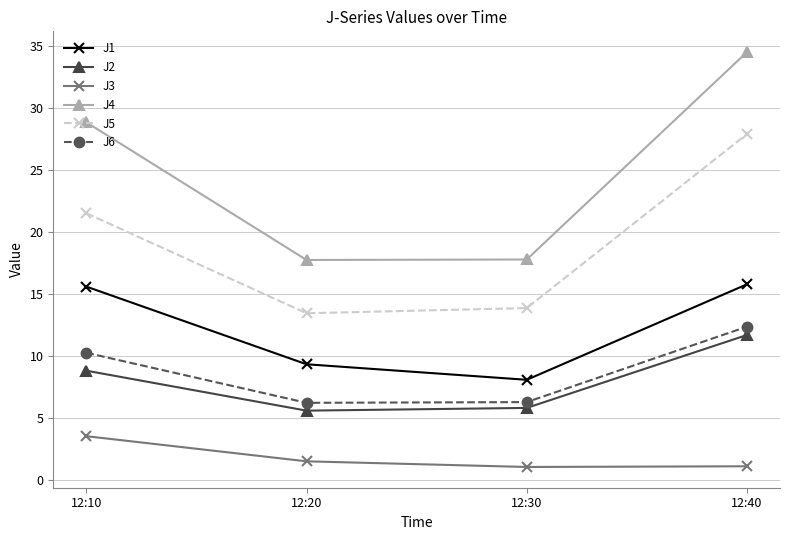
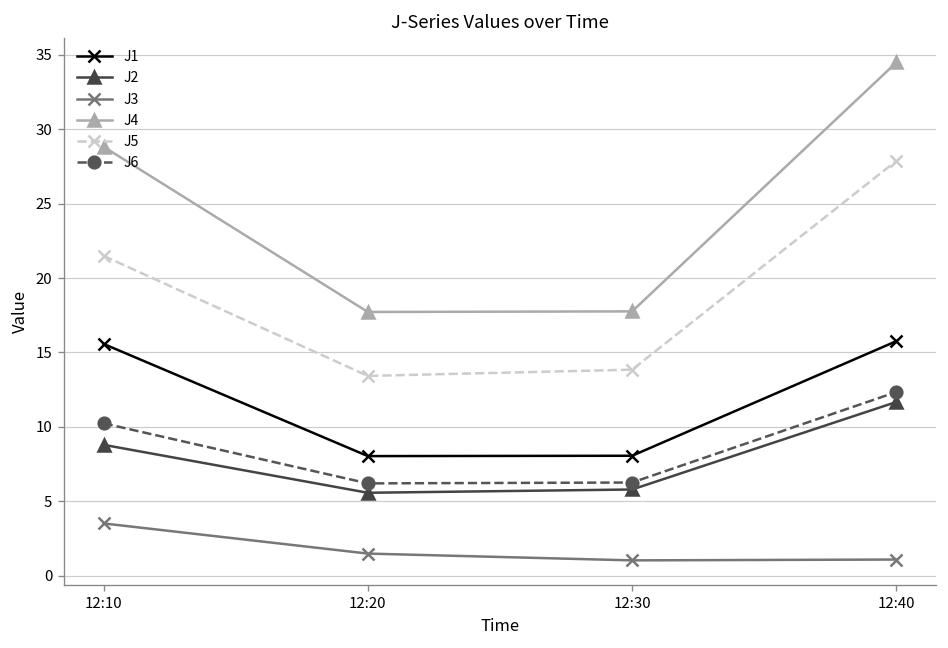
J1, 12:20: 9.3 -> 8.0
